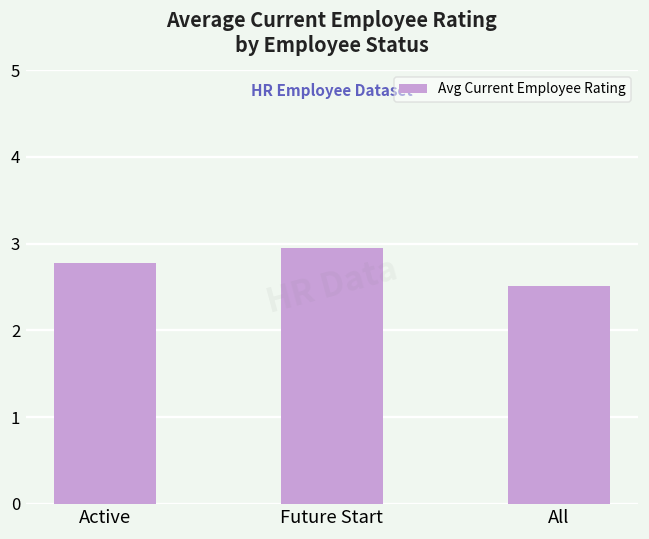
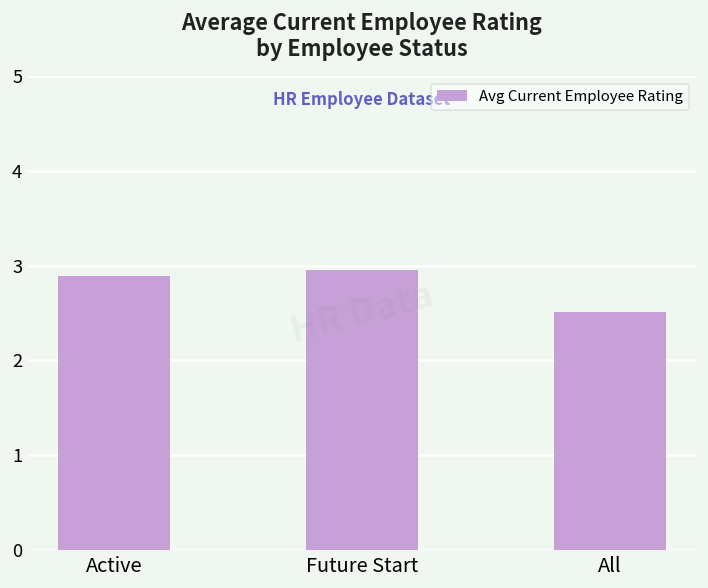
Active: 2.8 -> 2.9
